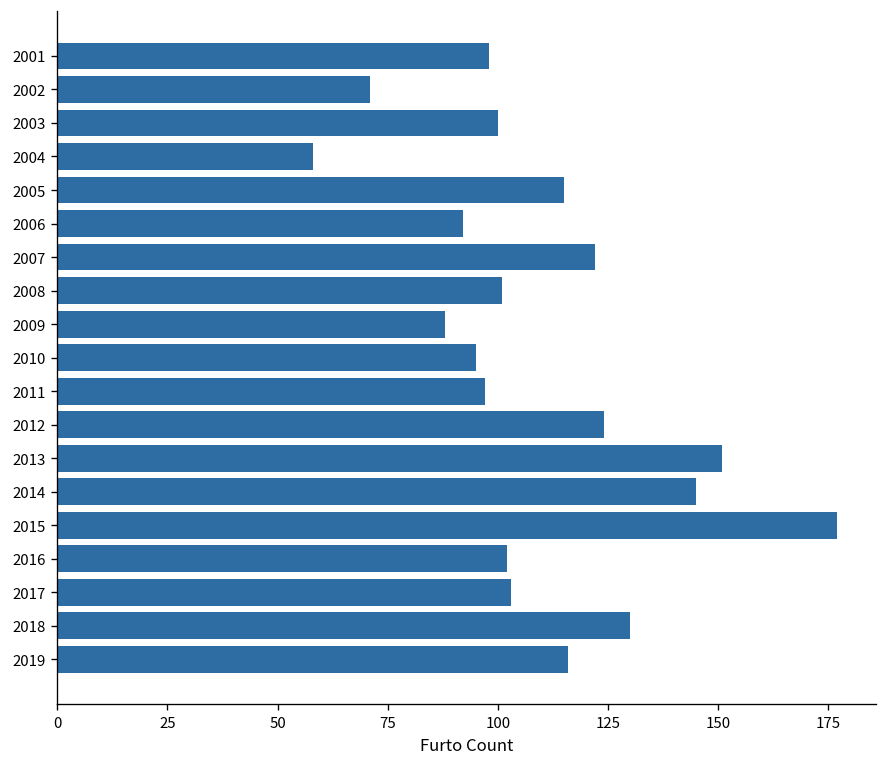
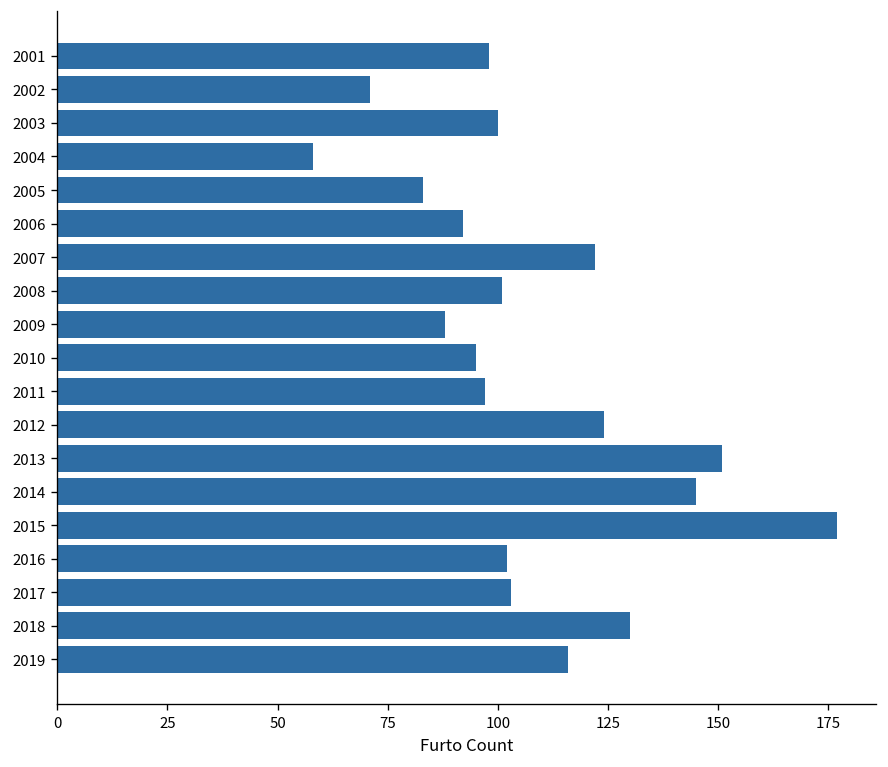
2005: 115 -> 83
